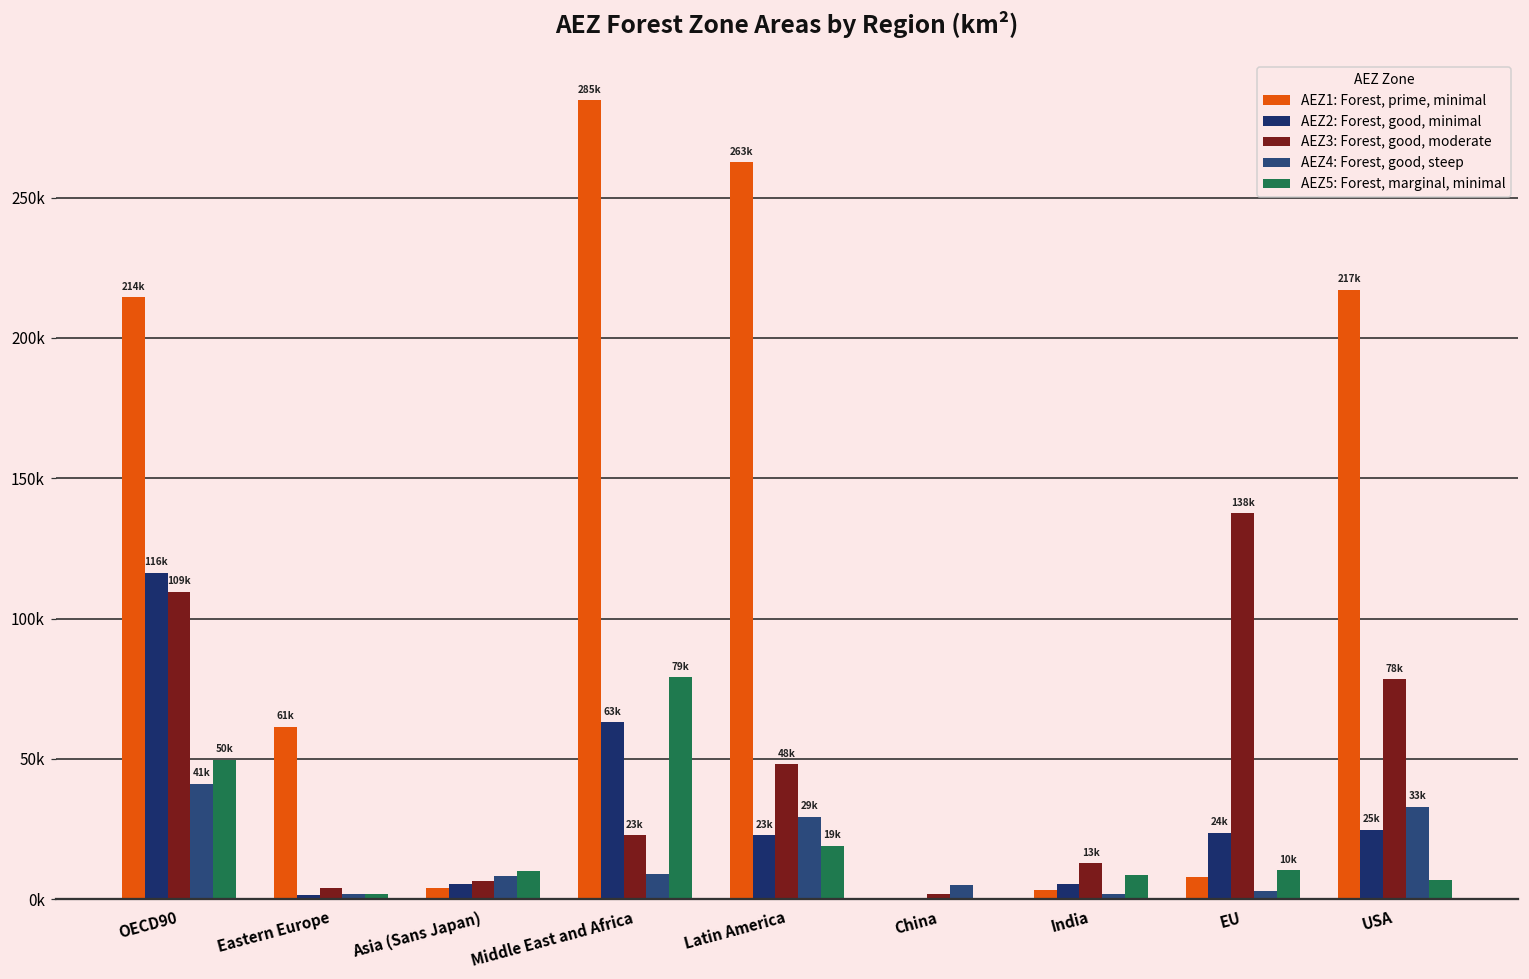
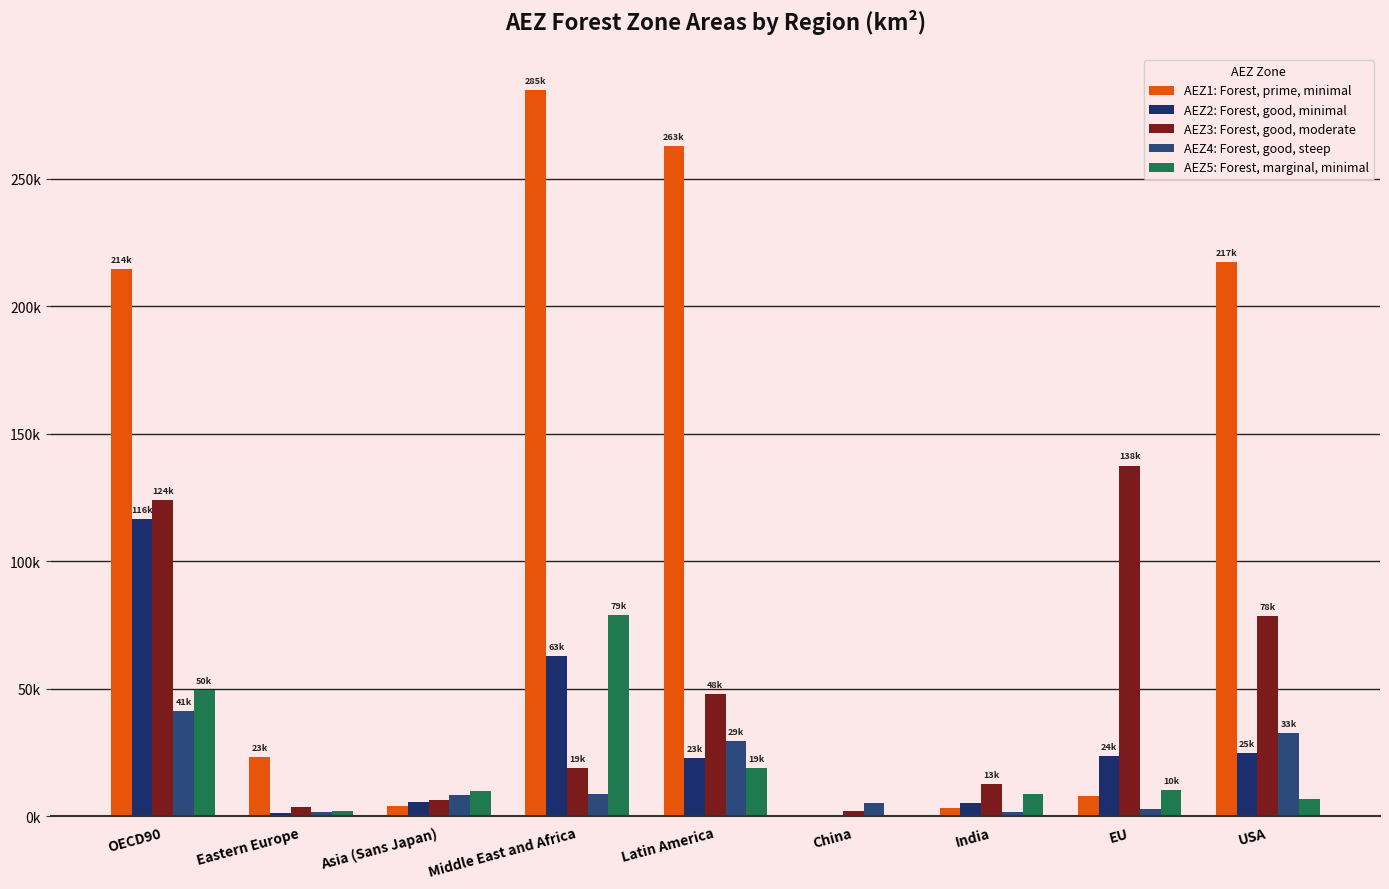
AEZ3: Forest, good, moderate, OECD90: 109k -> 124k
AEZ1: Forest, prime, minimal, Eastern Europe: 61k -> 23k
AEZ3: Forest, good, moderate, Middle East and Africa: 23k -> 19k
